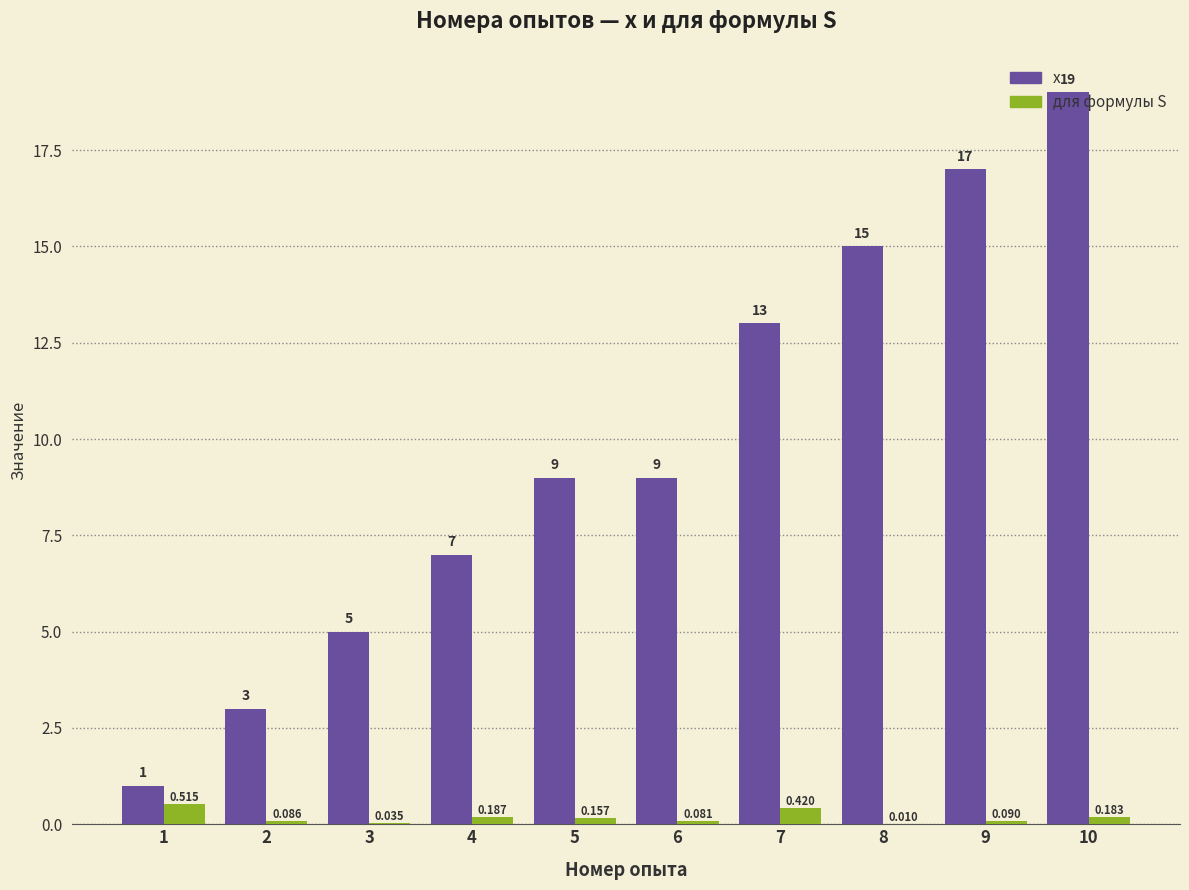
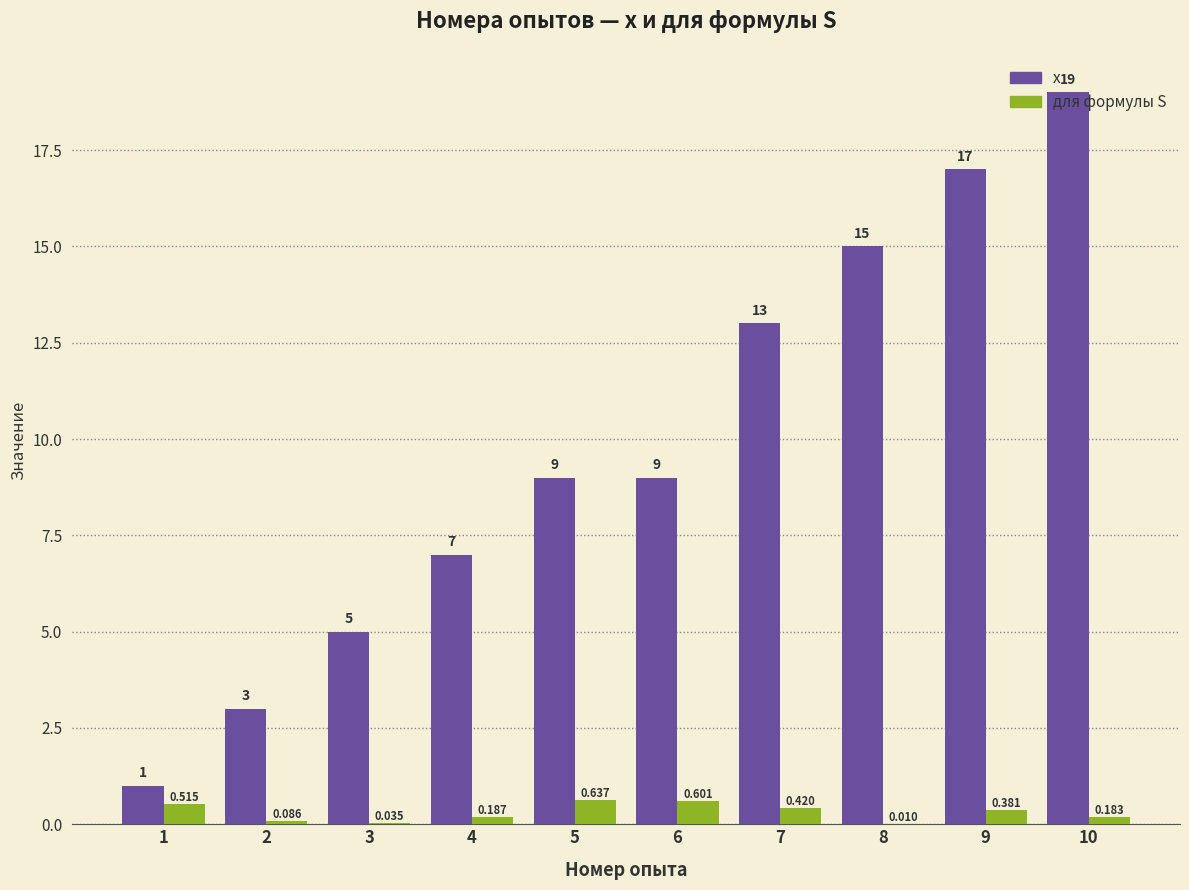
для формулы S, 5: 0.157 -> 0.637
для формулы S, 6: 0.081 -> 0.601
для формулы S, 9: 0.090 -> 0.381
